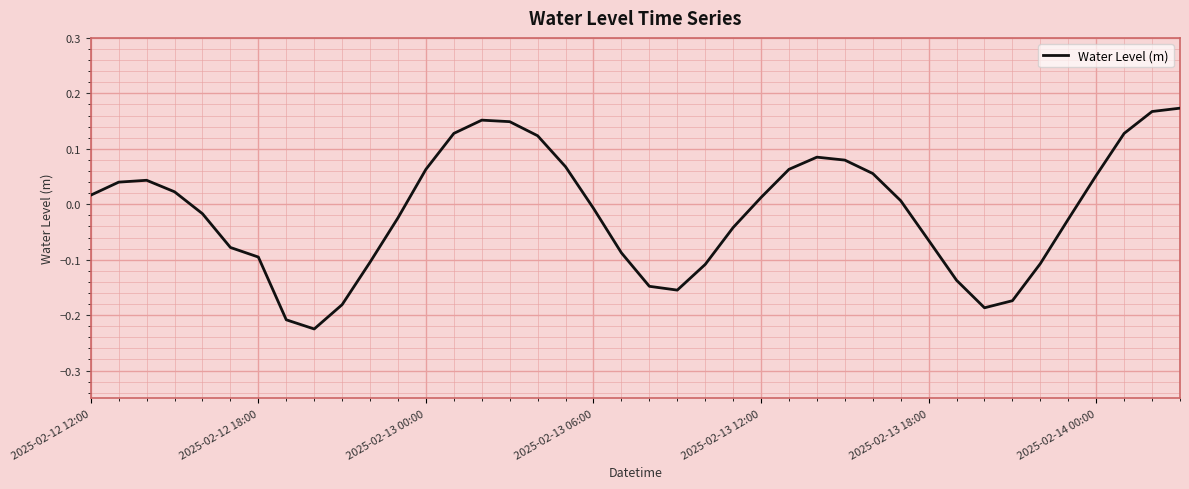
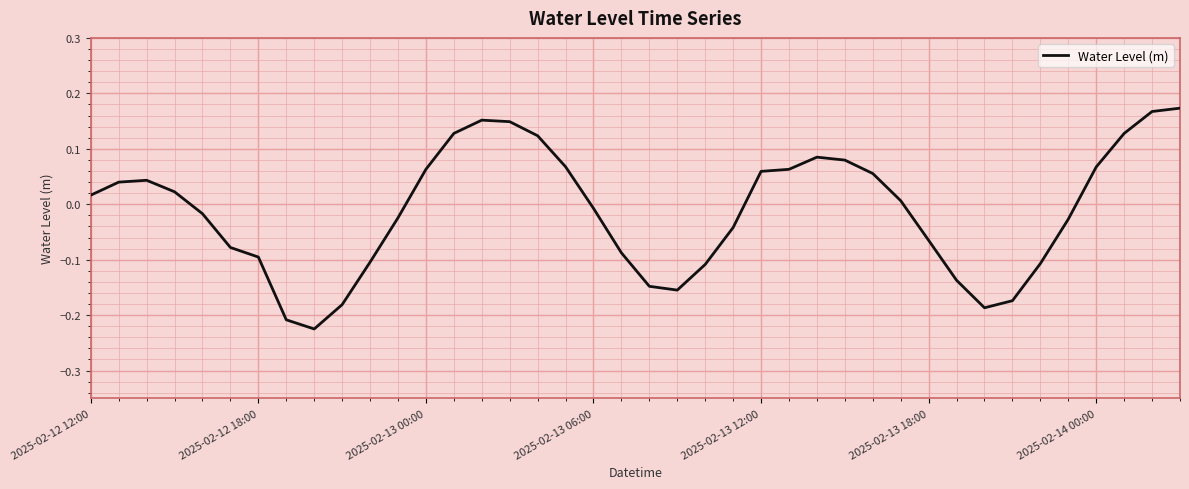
2025-02-13 12:00: 0.01 -> 0.06
2025-02-14 00:00: 0.05 -> 0.07
